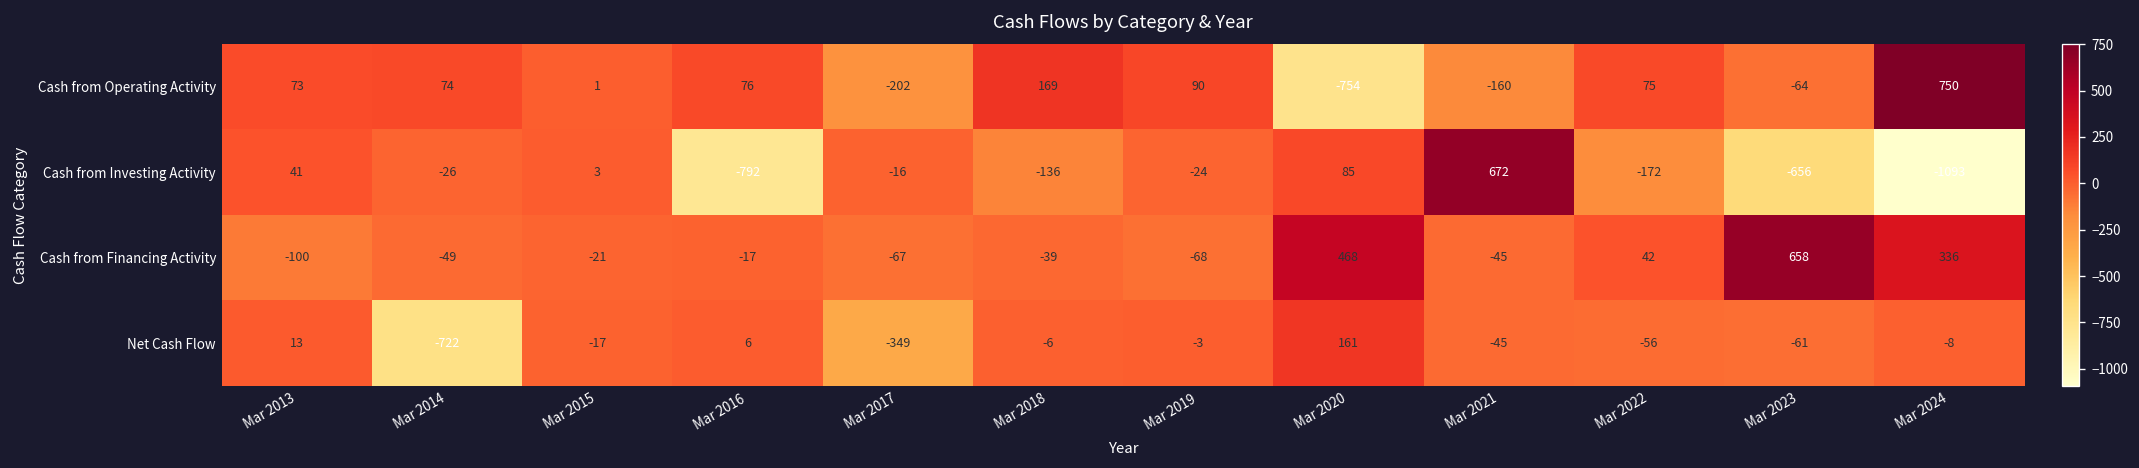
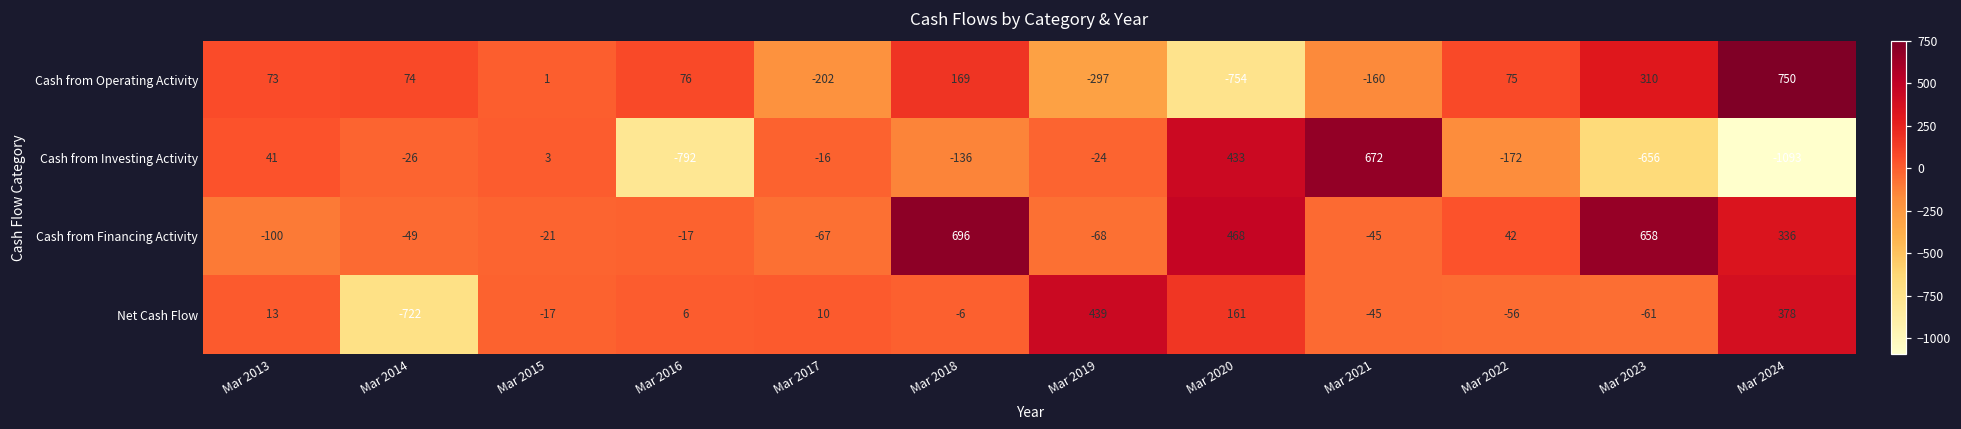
Cash from Operating Activity, Mar 2019: 90 -> -297
Cash from Operating Activity, Mar 2023: -64 -> 310
Cash from Investing Activity, Mar 2020: 85 -> 433
Cash from Financing Activity, Mar 2018: -39 -> 696
Net Cash Flow, Mar 2017: -349 -> 10
Net Cash Flow, Mar 2019: -3 -> 439
Net Cash Flow, Mar 2024: -8 -> 378
